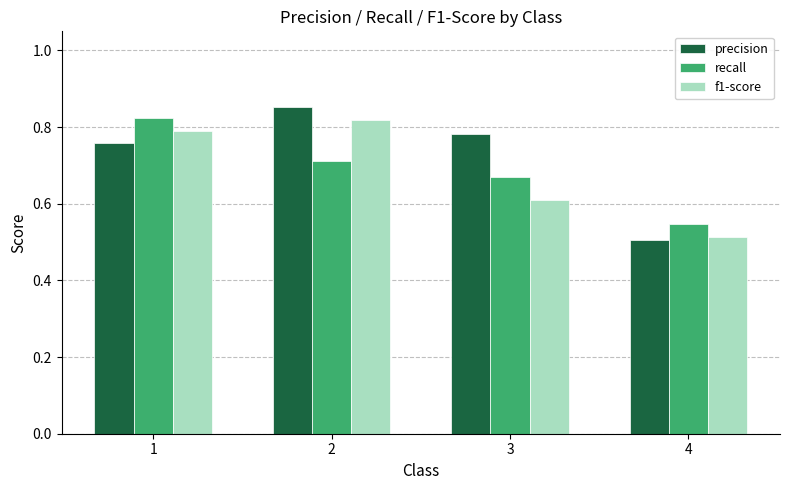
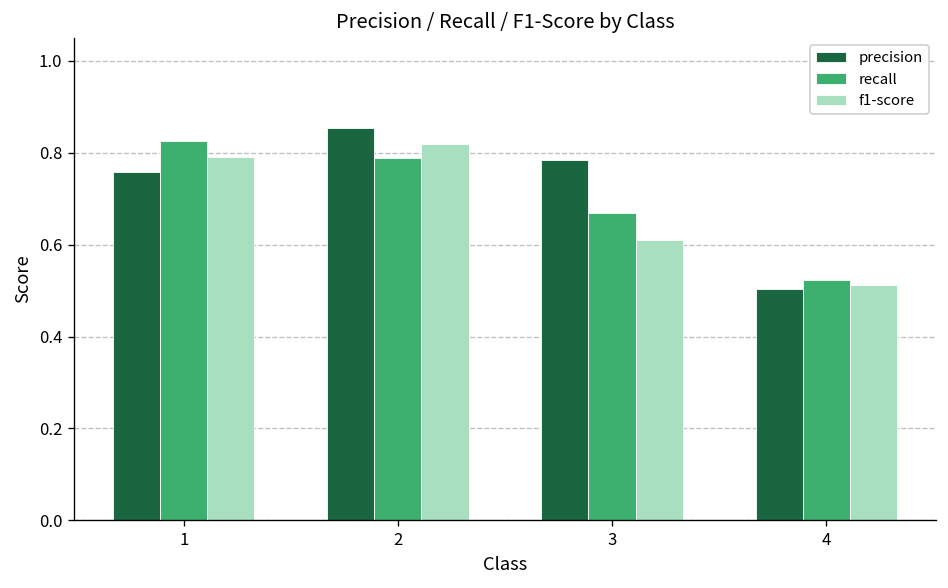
recall, 2: 0.71 -> 0.79
recall, 4: 0.55 -> 0.52
